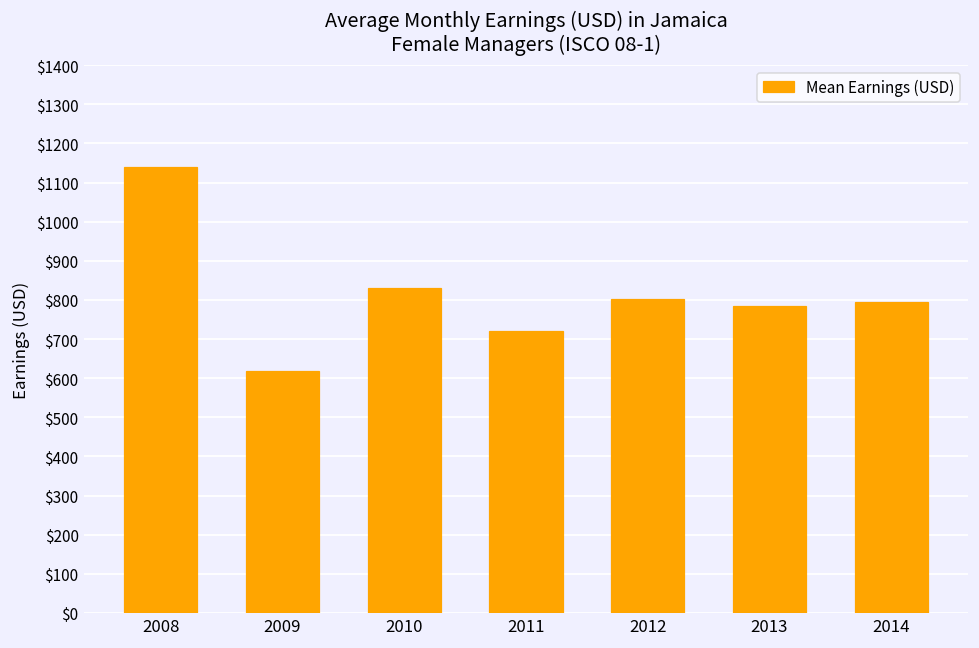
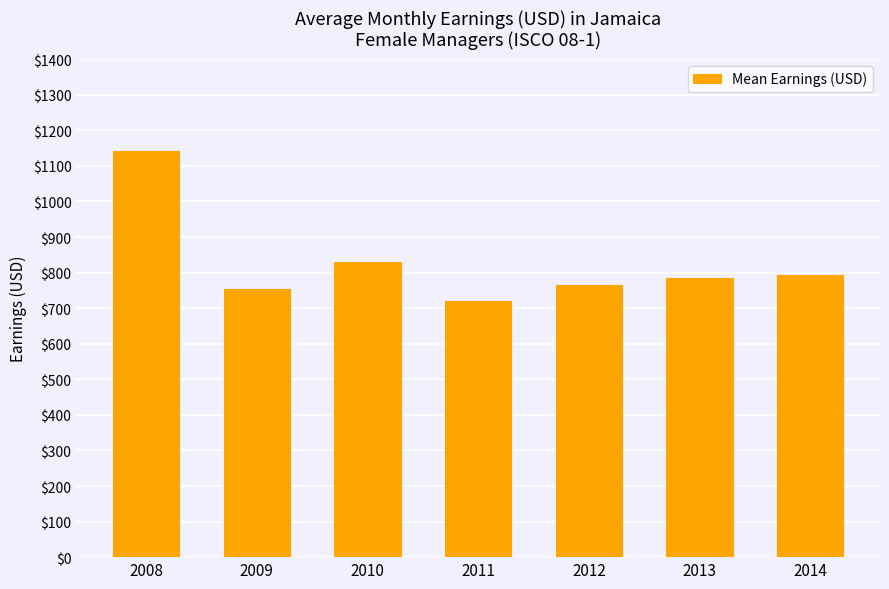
2009: $620 -> $750
2012: $800 -> $770
